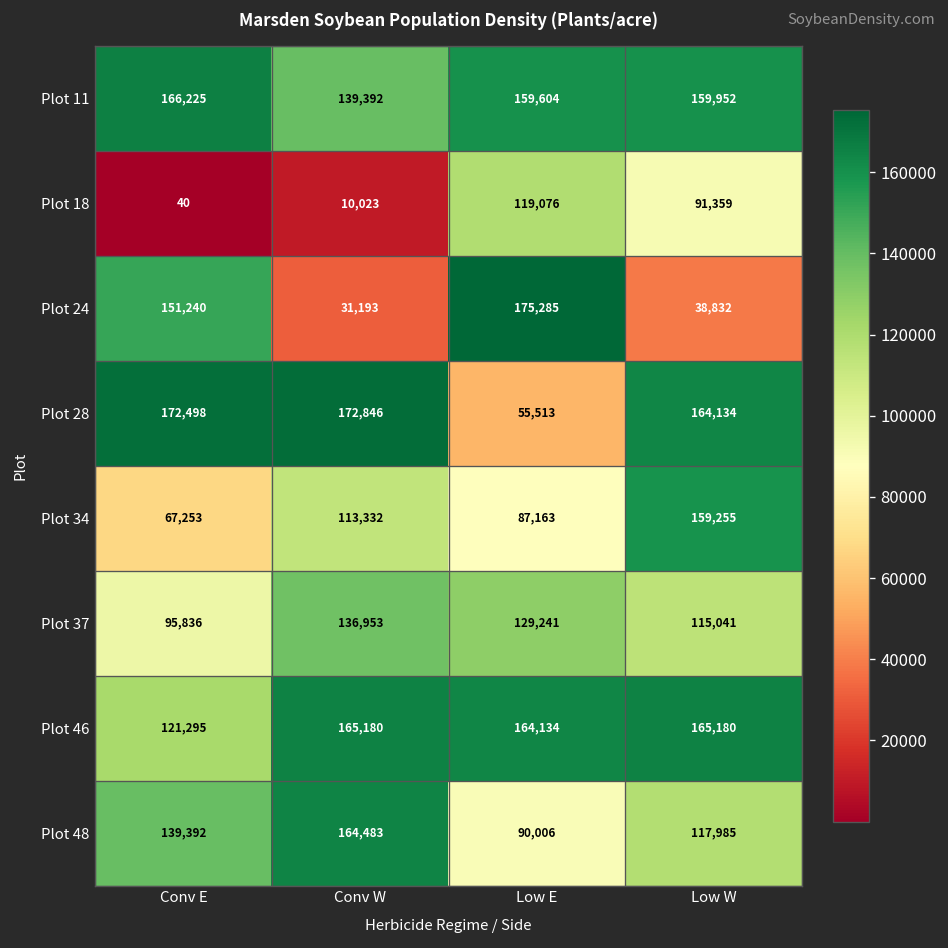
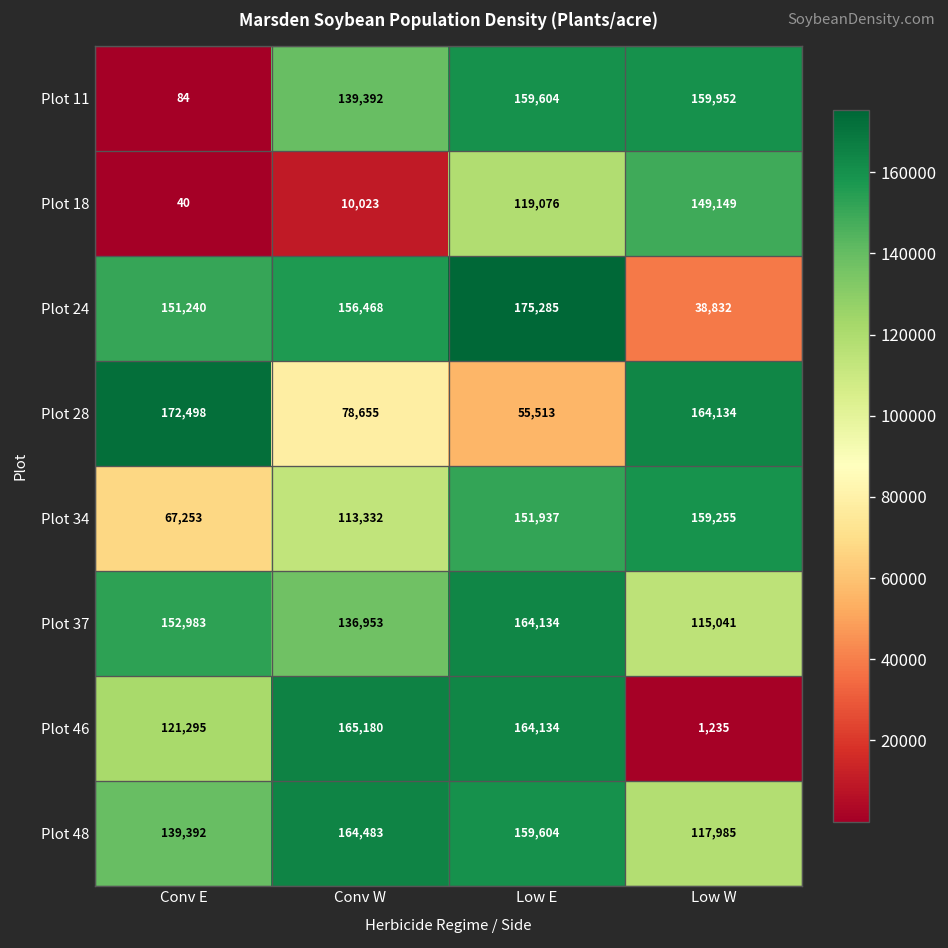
Plot 11, Conv E: 166,225 -> 84
Plot 18, Low W: 91,359 -> 149,149
Plot 24, Conv W: 31,193 -> 156,468
Plot 28, Conv W: 172,846 -> 78,655
Plot 34, Low E: 87,163 -> 151,937
Plot 37, Conv E: 95,836 -> 152,983
Plot 37, Low E: 129,241 -> 164,134
Plot 46, Low W: 165,180 -> 1,235
Plot 48, Low E: 90,006 -> 159,604
